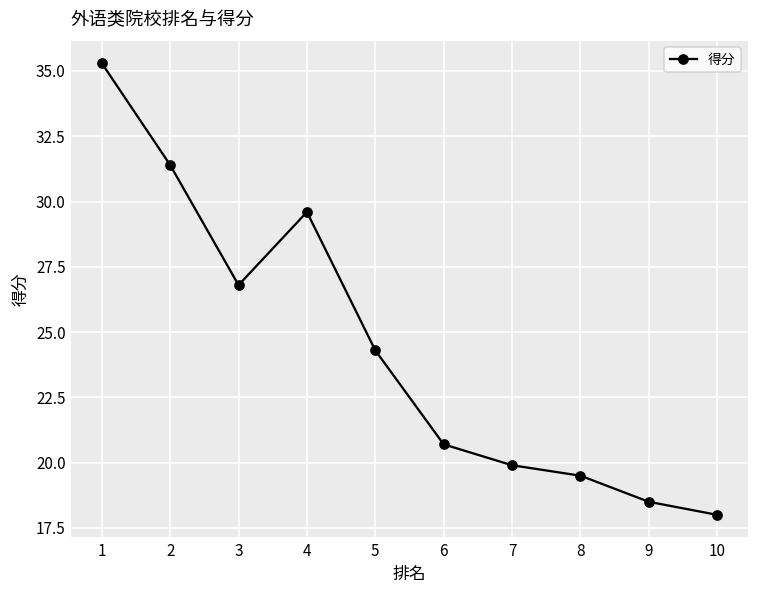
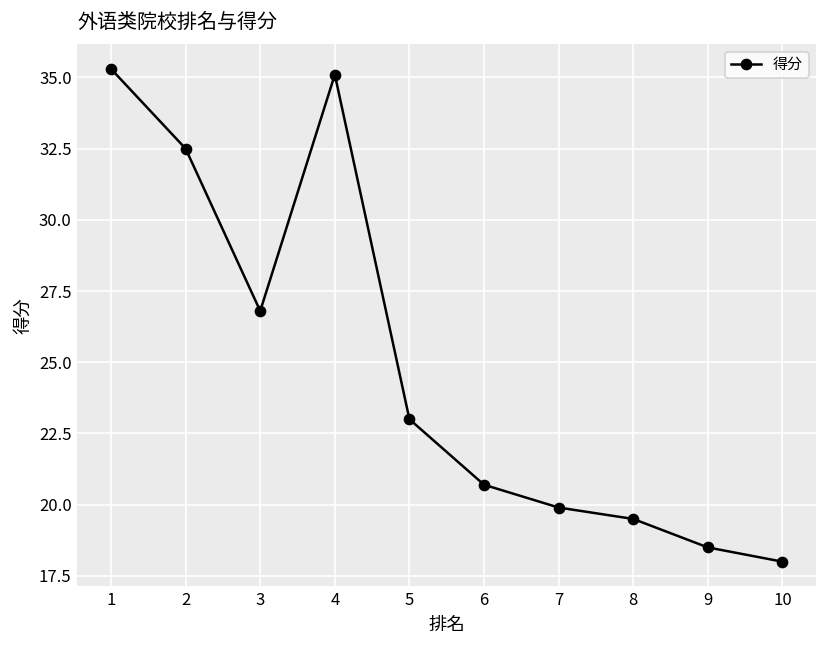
2: 31.4 -> 32.5
4: 29.6 -> 35.1
5: 24.3 -> 23.0
